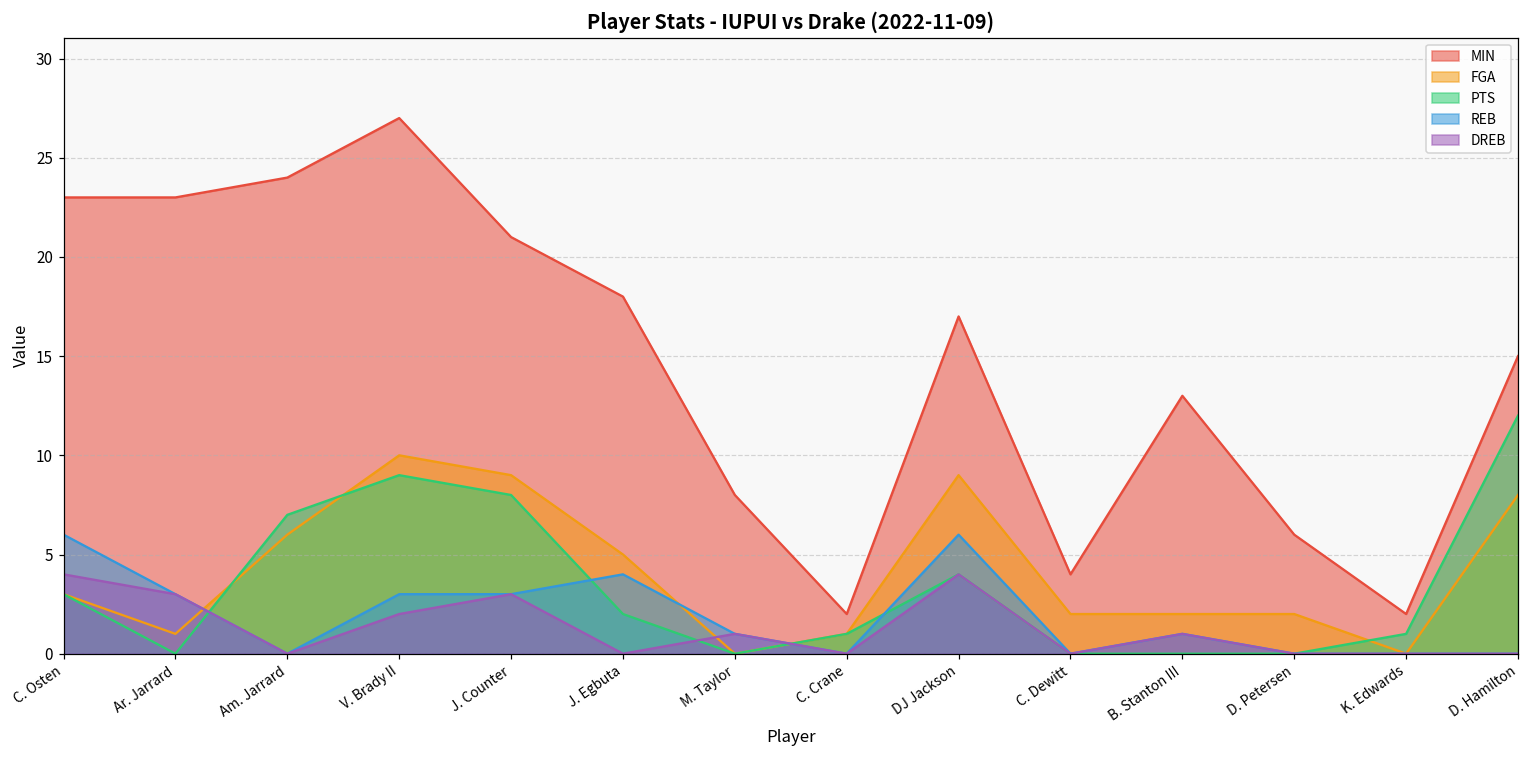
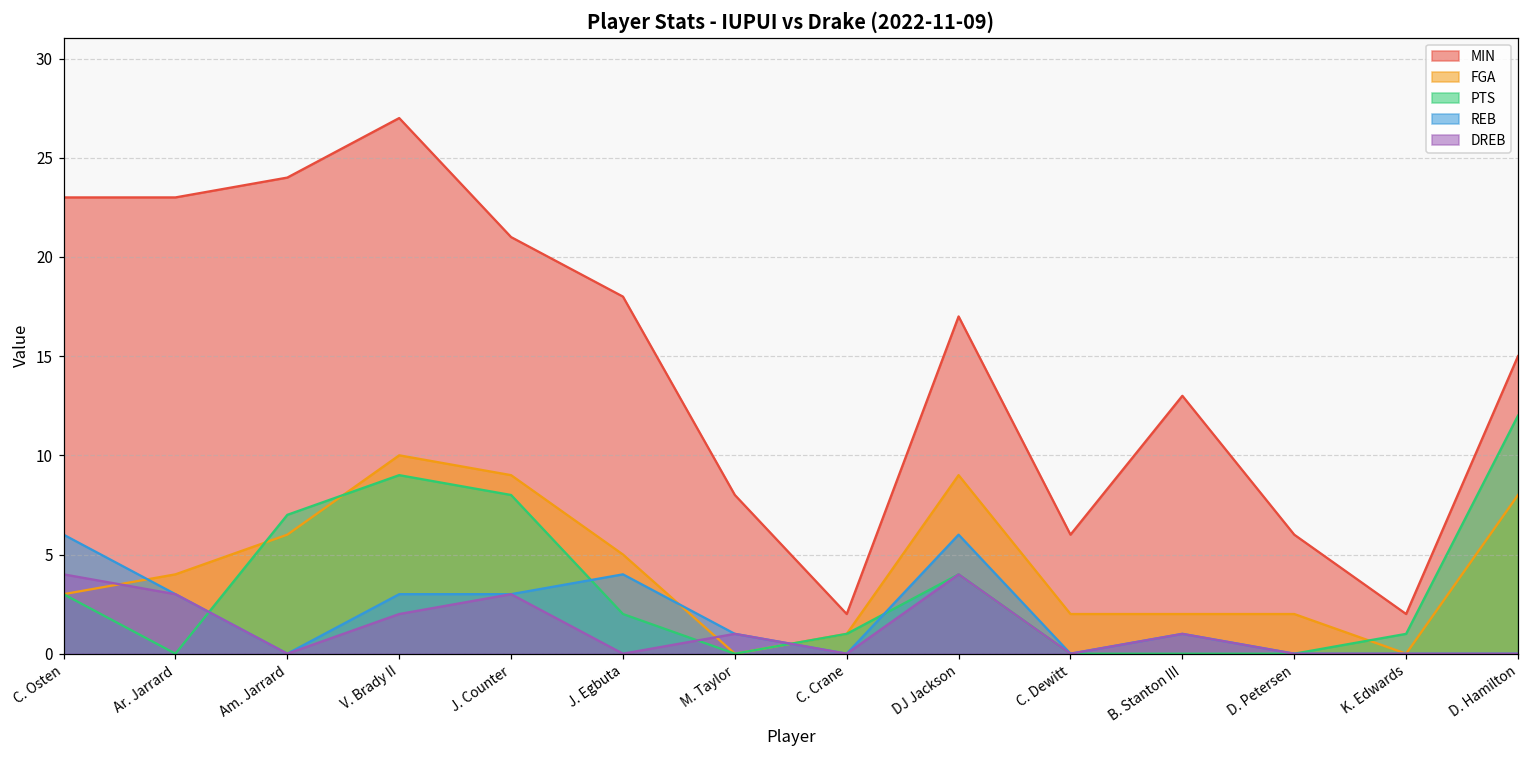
FGA, Ar. Jarrard: 1 -> 4
MIN, C. Dewitt: 4 -> 6
